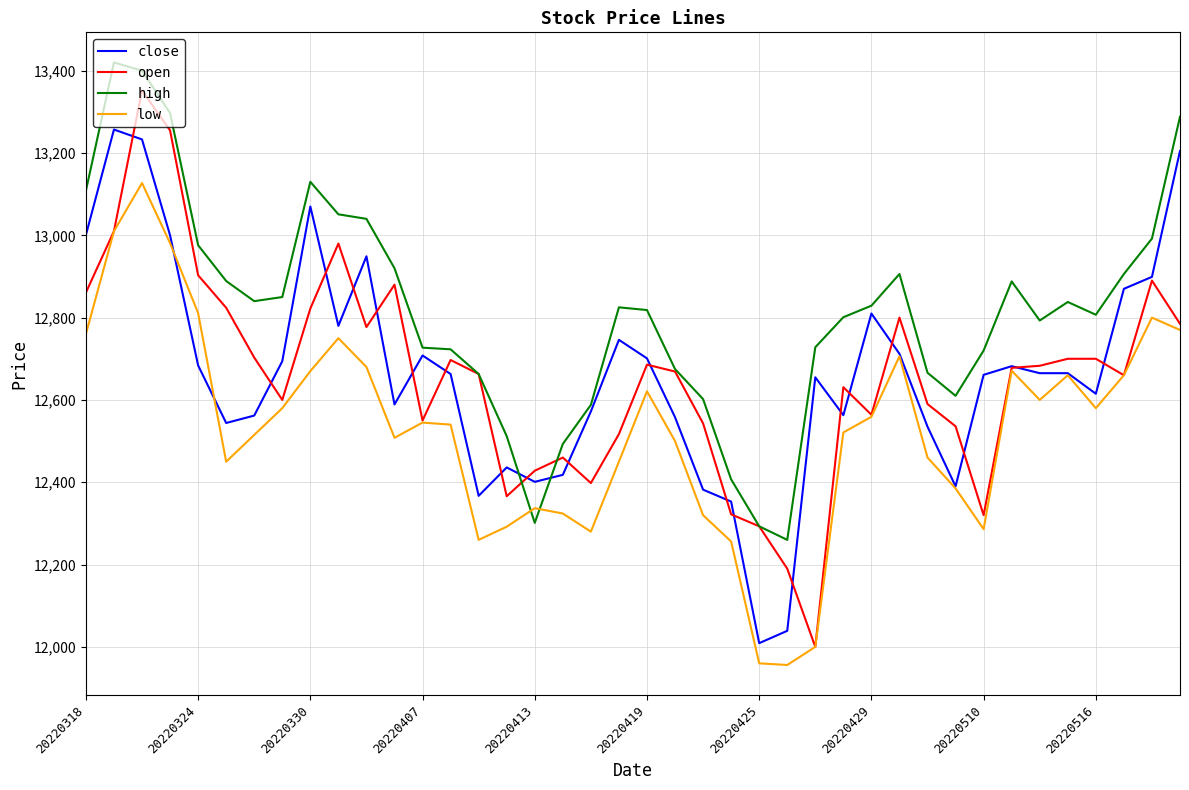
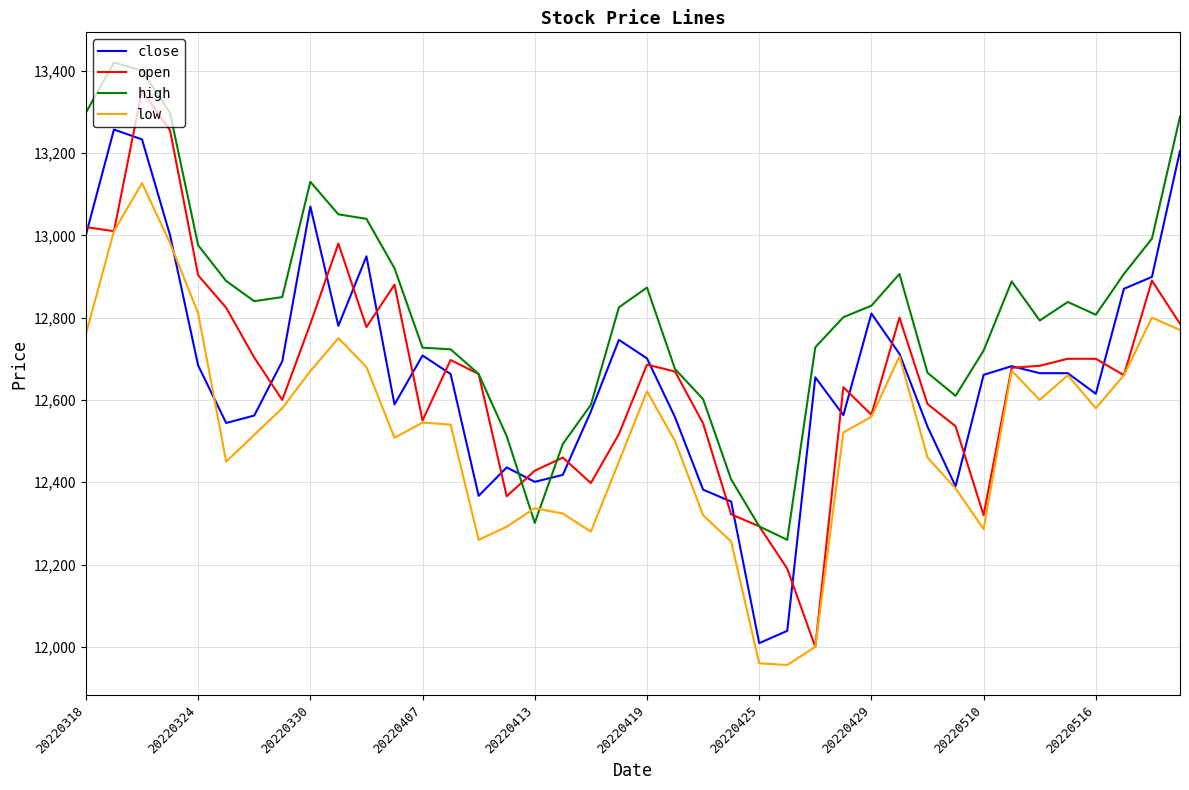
open, 20220318: 12,860 -> 13,020
high, 20220318: 13,110 -> 13,300
open, 20220330: 12,820 -> 12,780
high, 20220419: 12,820 -> 12,870
